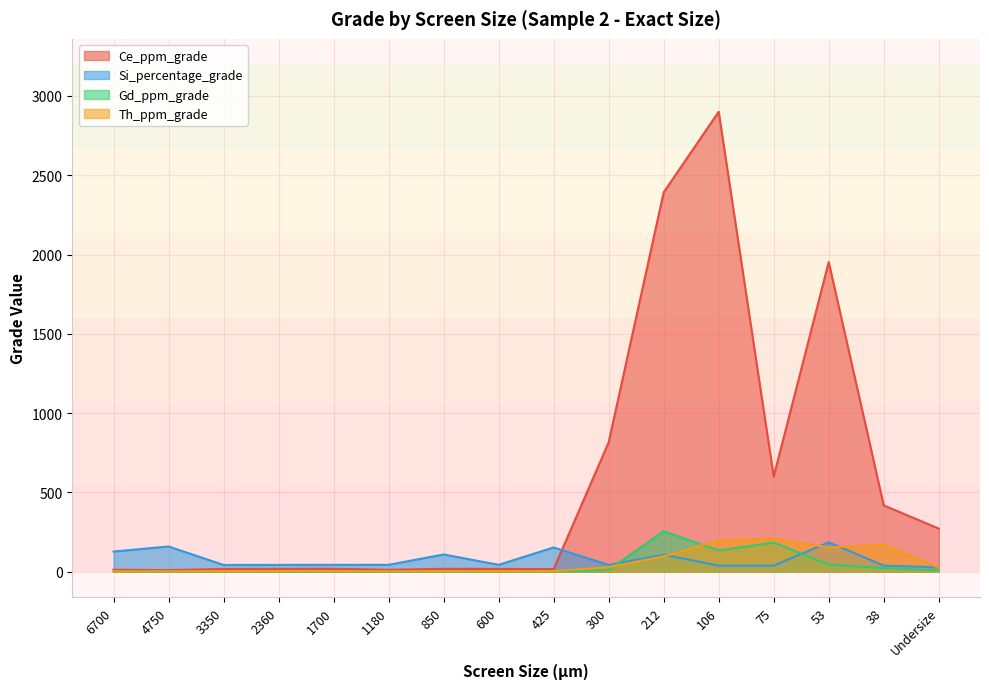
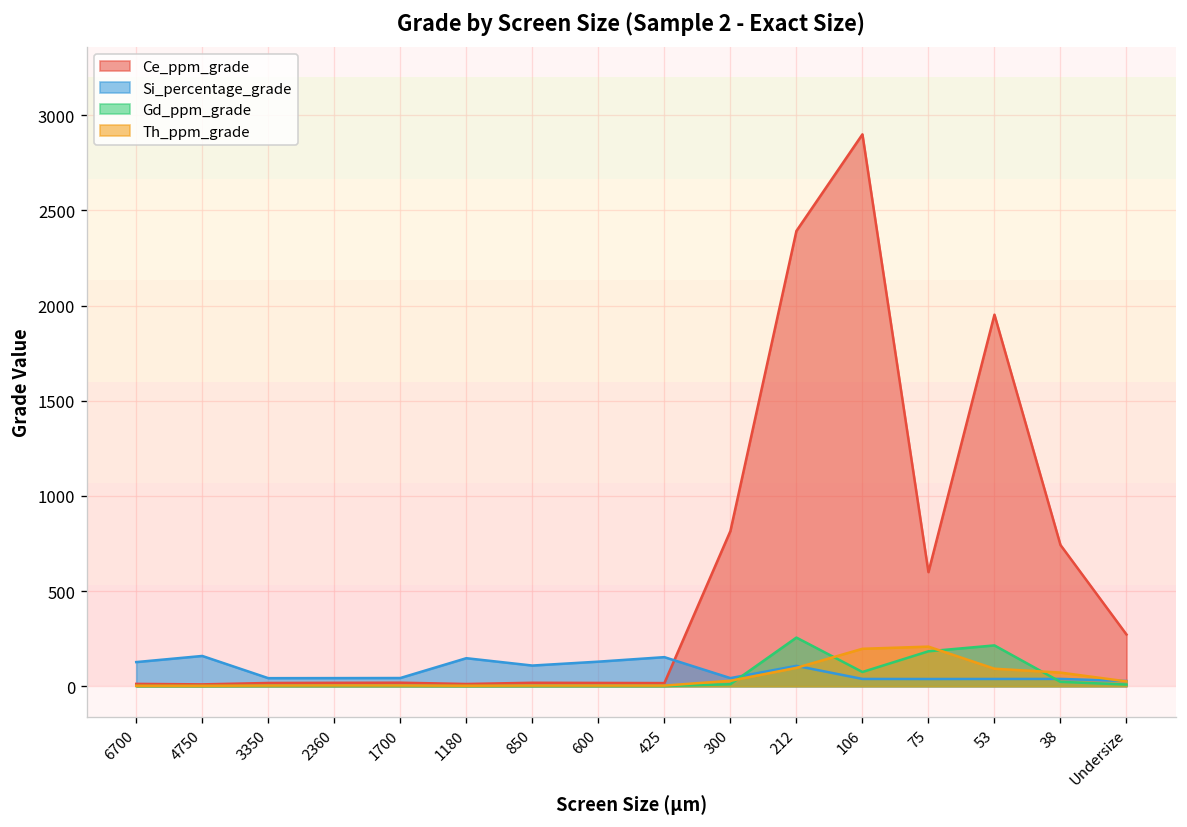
Si_percentage_grade, 1180: 40 -> 150
Si_percentage_grade, 600: 40 -> 130
Gd_ppm_grade, 106: 130 -> 70
Si_percentage_grade, 53: 190 -> 40
Gd_ppm_grade, 53: 40 -> 210
Th_ppm_grade, 53: 150 -> 90
Ce_ppm_grade, 38: 420 -> 740
Th_ppm_grade, 38: 170 -> 70
